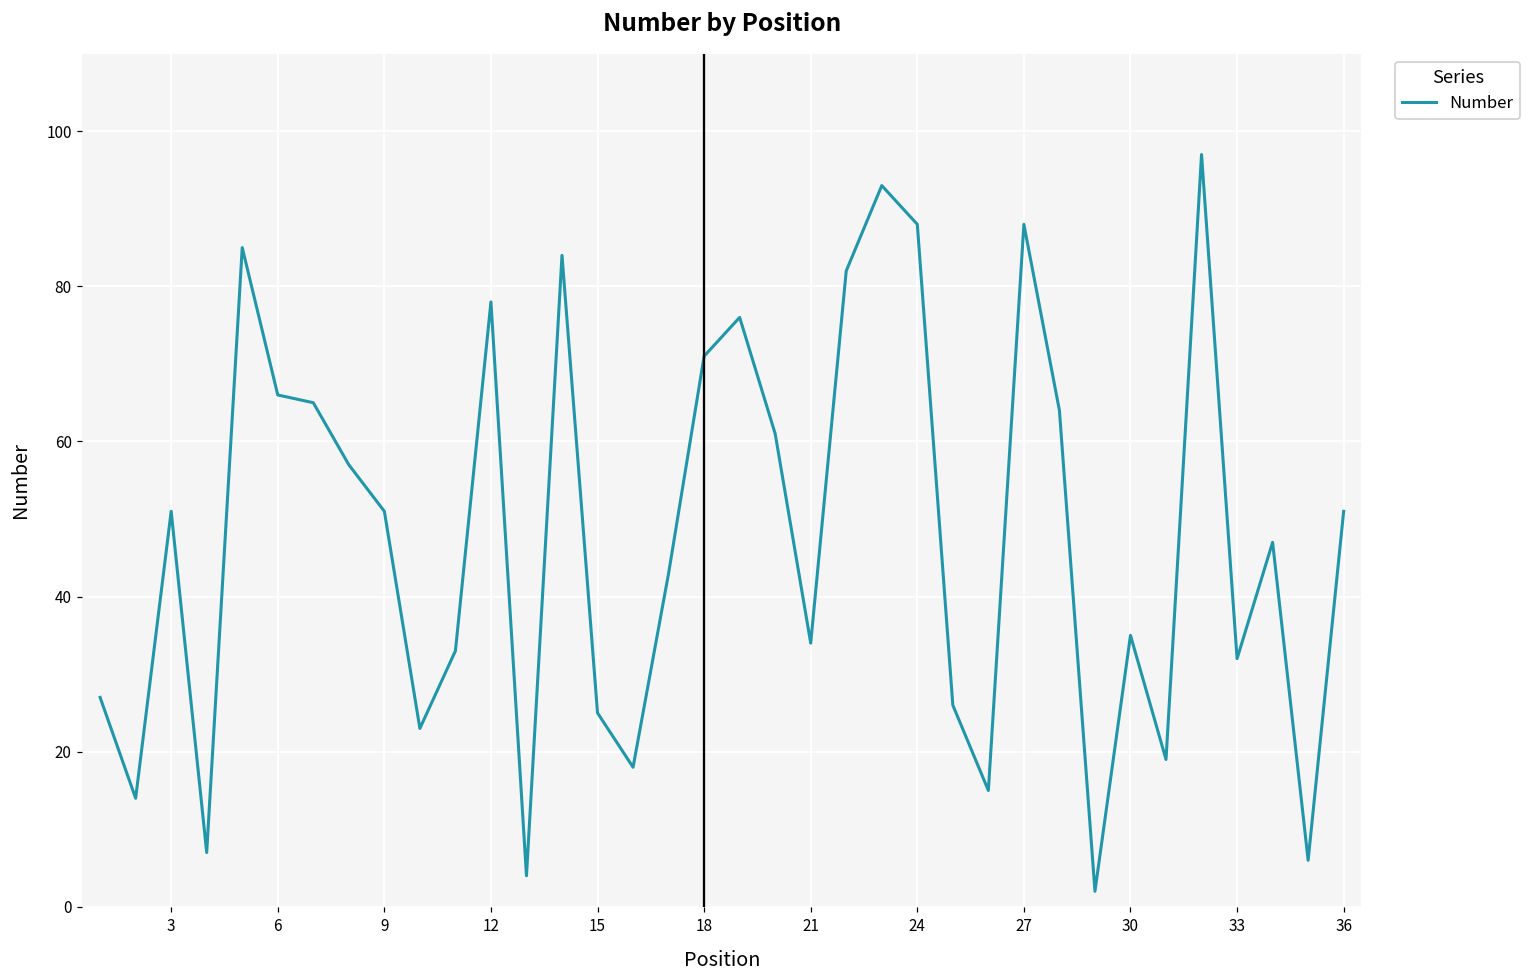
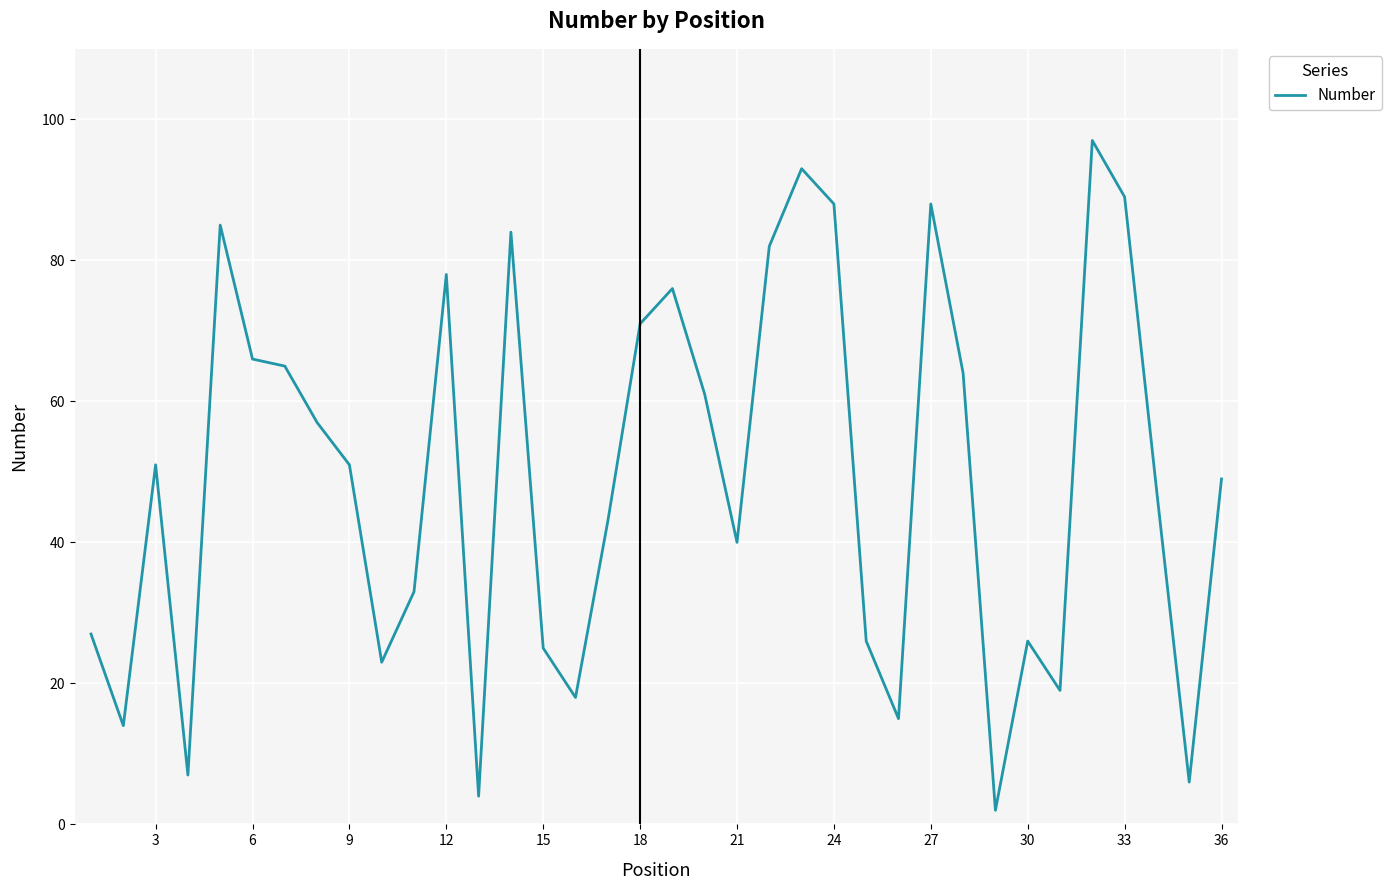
21: 34 -> 40
30: 35 -> 26
33: 32 -> 89
36: 51 -> 49
